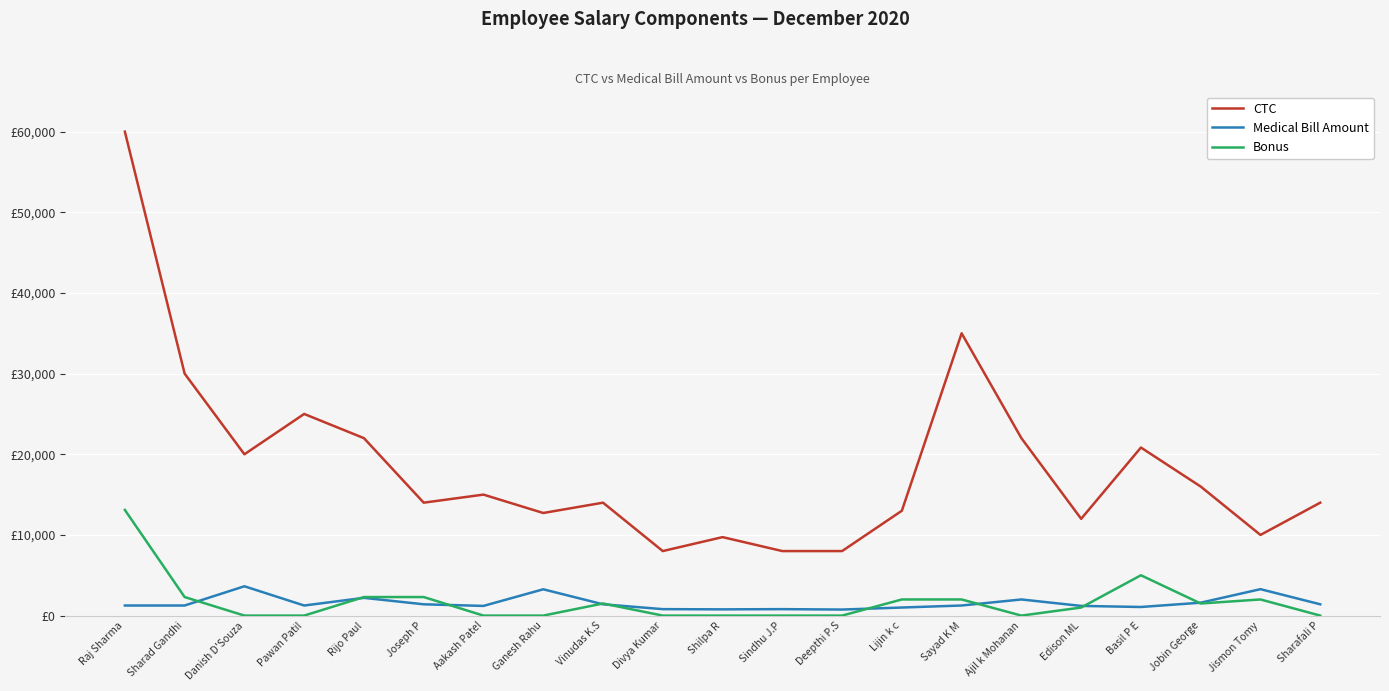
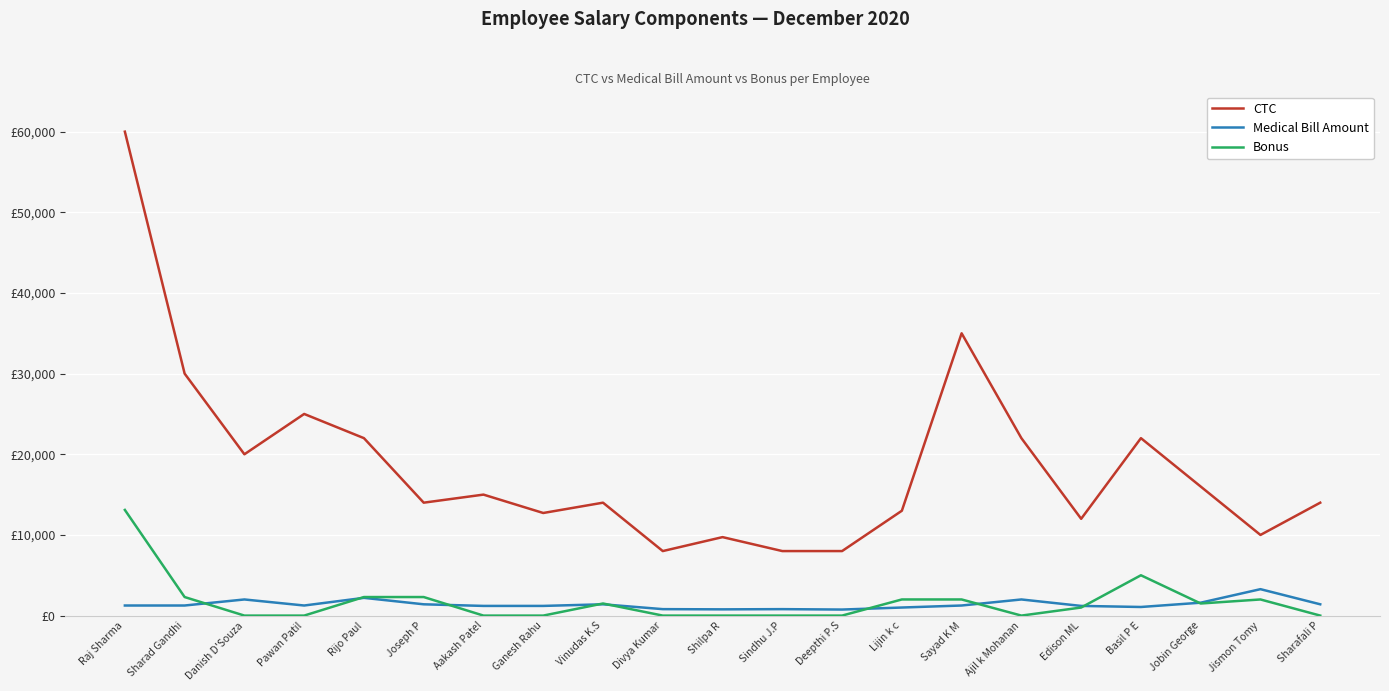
Medical Bill Amount, Danish D'Souza: £4,000 -> £2,000
Medical Bill Amount, Ganesh Rahu: £3,000 -> £1,000
CTC, Basil P E: £21,000 -> £22,000
